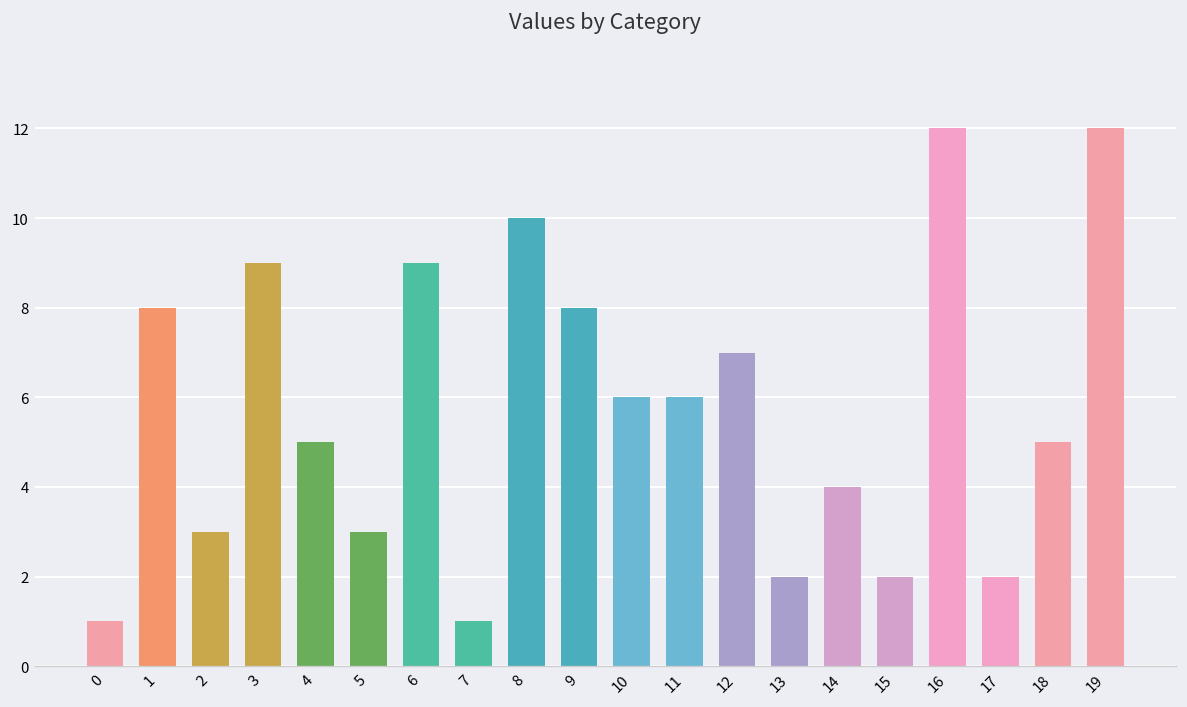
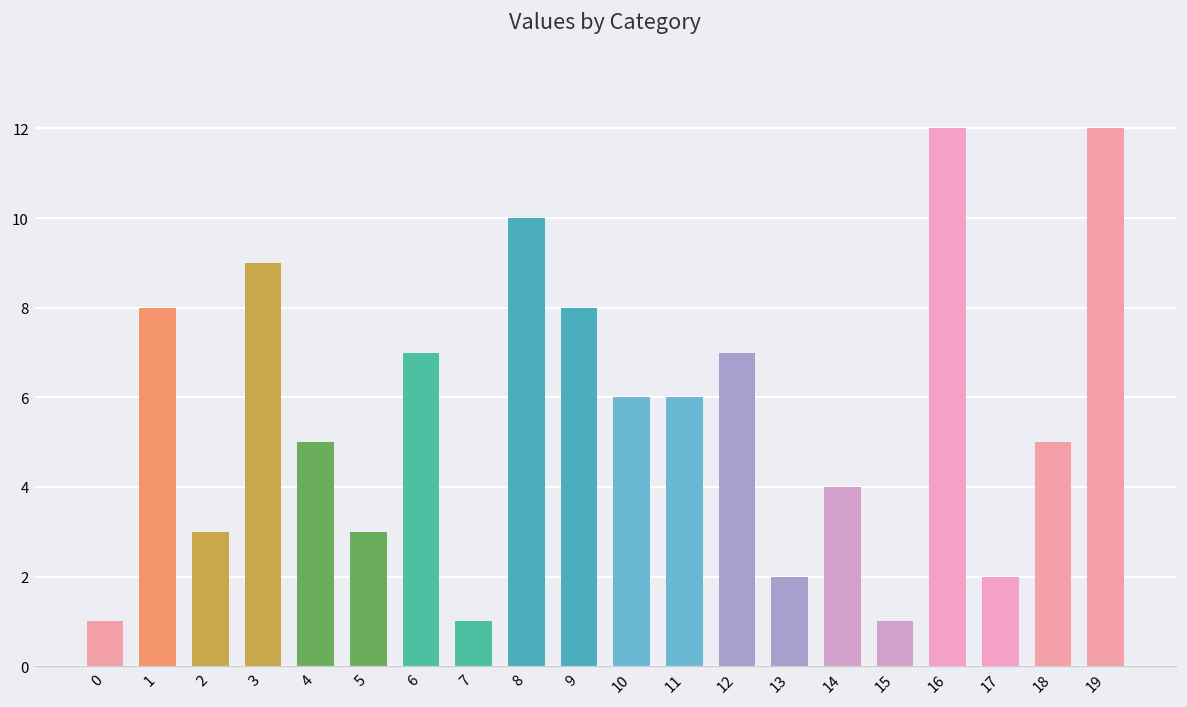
6: 9 -> 7
15: 2 -> 1
